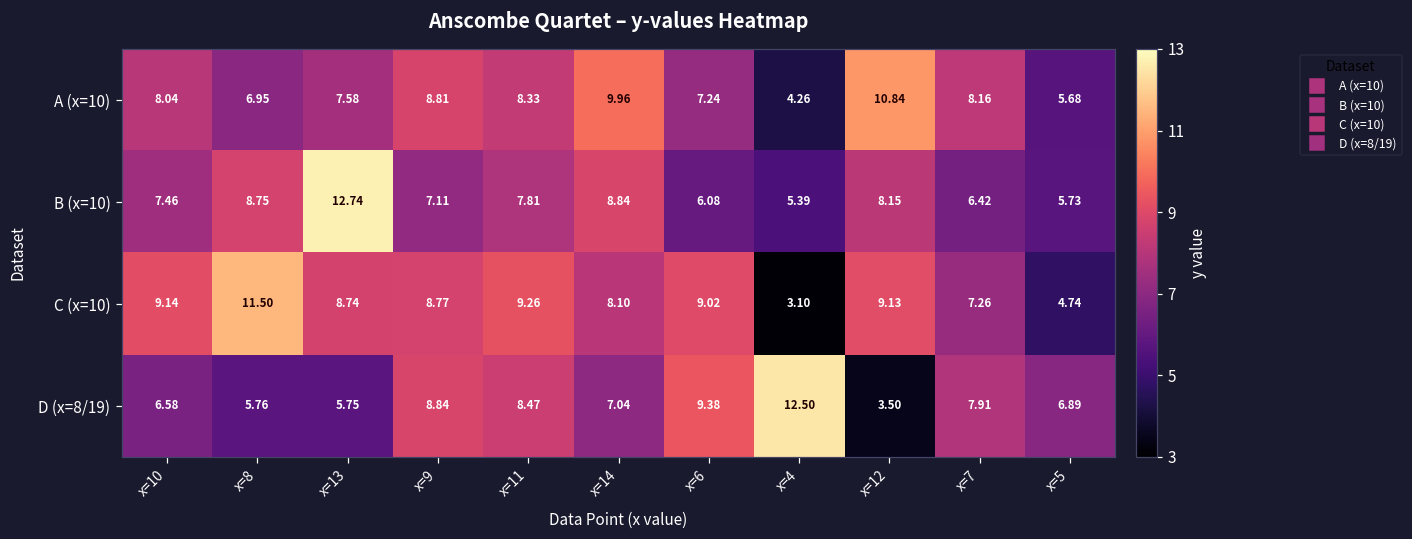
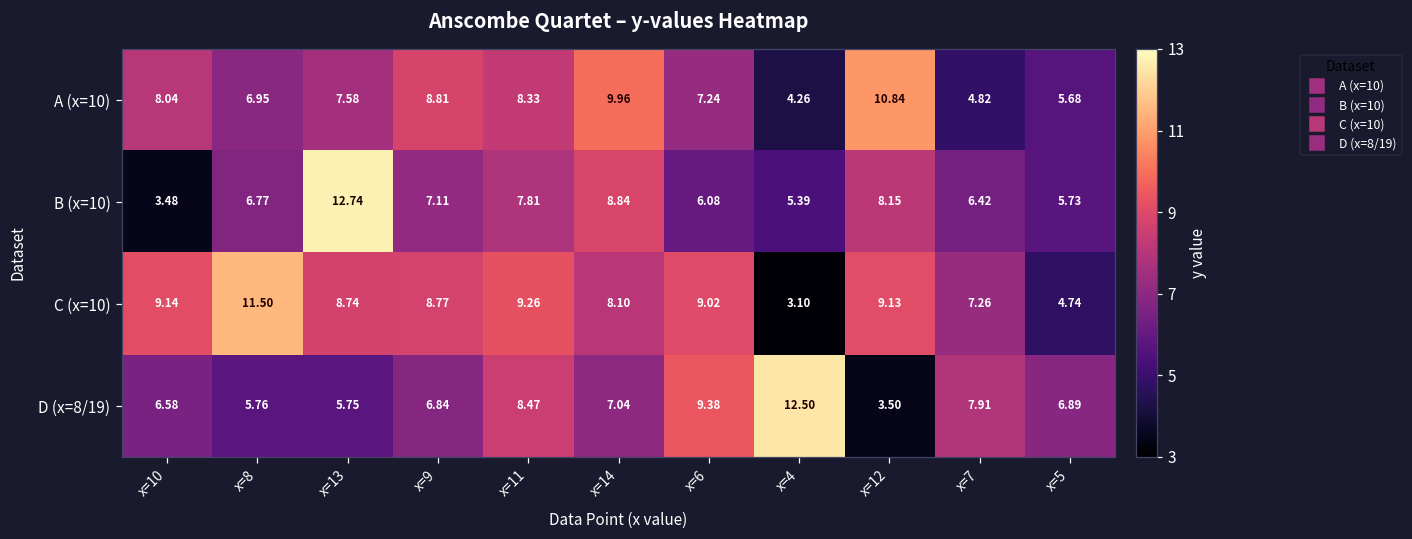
A (x=10), x=7: 8.16 -> 4.82
B (x=10), x=10: 7.46 -> 3.48
B (x=10), x=8: 8.75 -> 6.77
D (x=8/19), x=9: 8.84 -> 6.84
